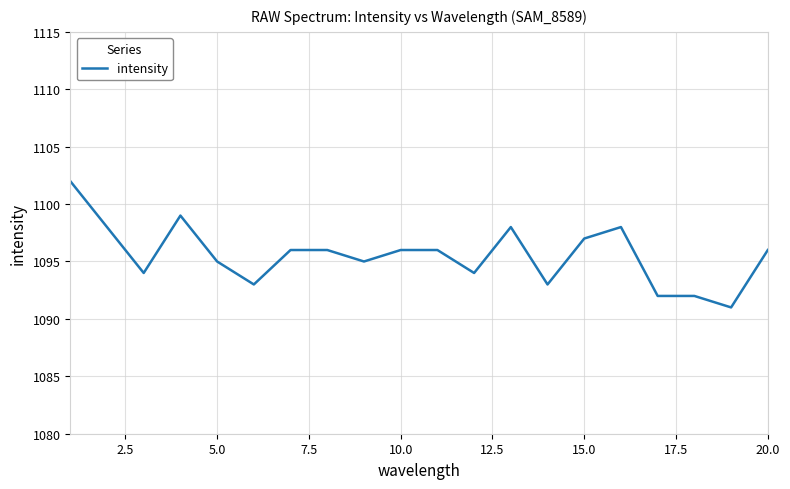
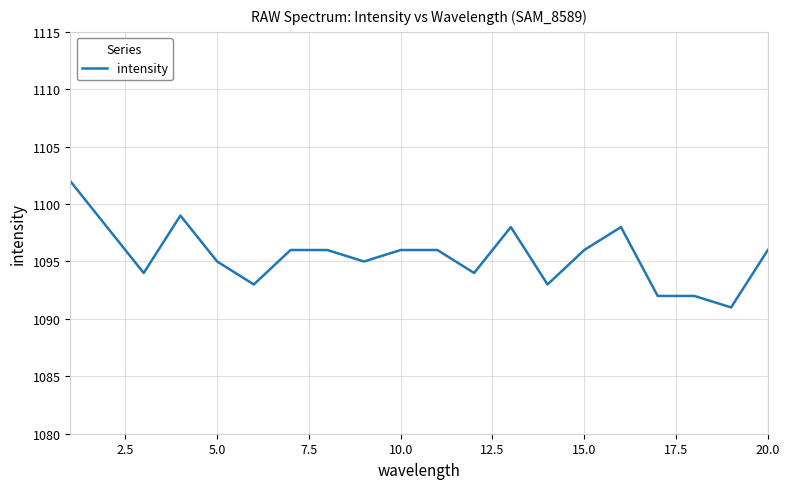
15.0: 1097 -> 1096
